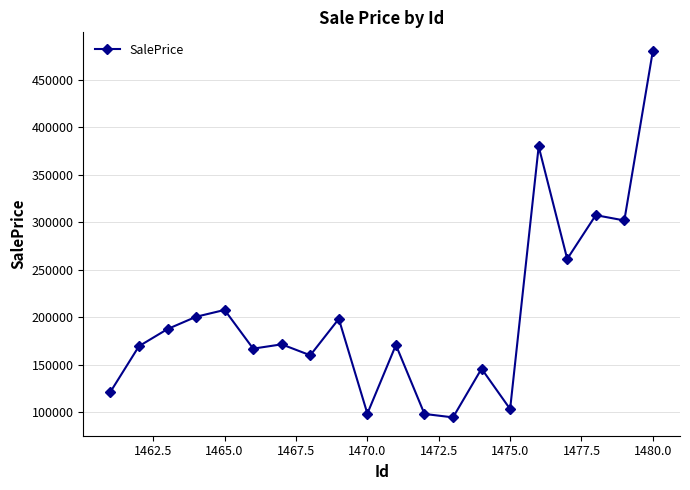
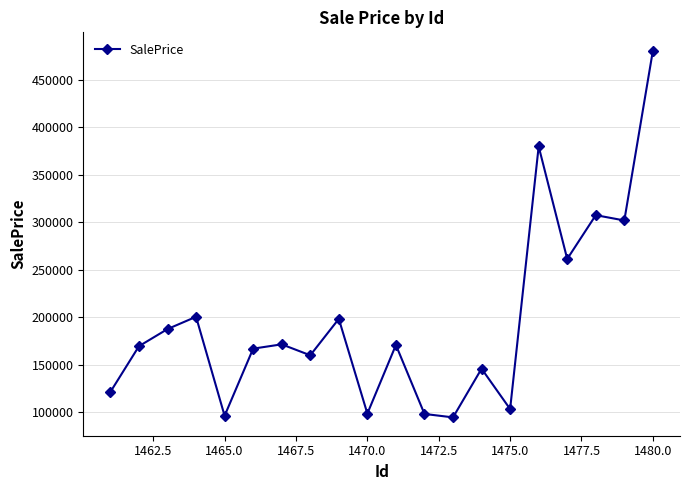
1465.0: 210000 -> 100000
